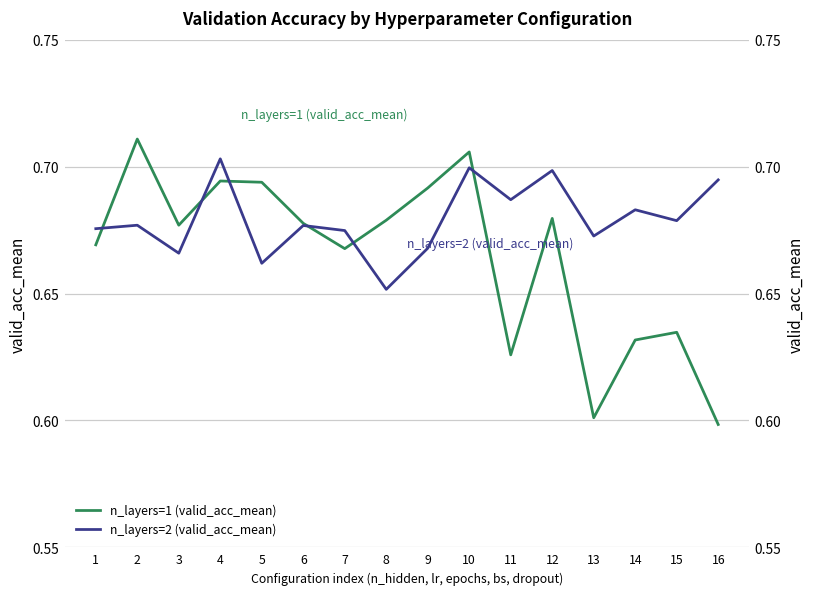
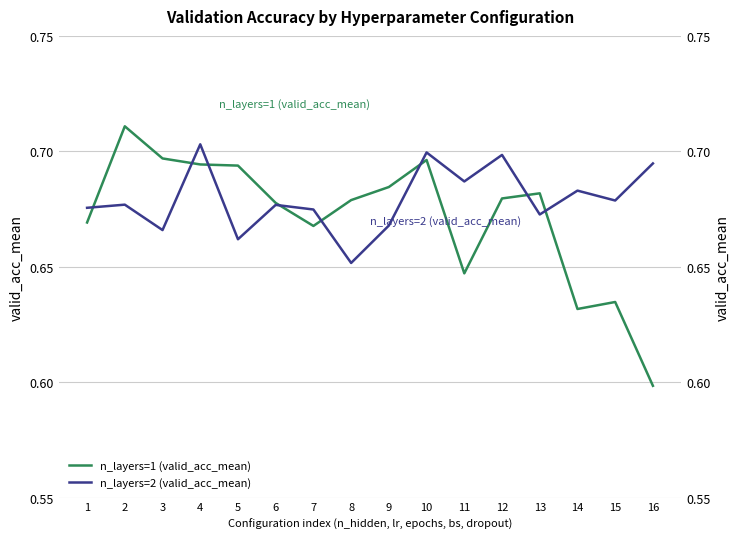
n_layers=1 (valid_acc_mean), 3: 0.677 -> 0.697
n_layers=1 (valid_acc_mean), 9: 0.692 -> 0.685
n_layers=1 (valid_acc_mean), 10: 0.706 -> 0.696
n_layers=1 (valid_acc_mean), 11: 0.626 -> 0.647
n_layers=1 (valid_acc_mean), 13: 0.601 -> 0.682
